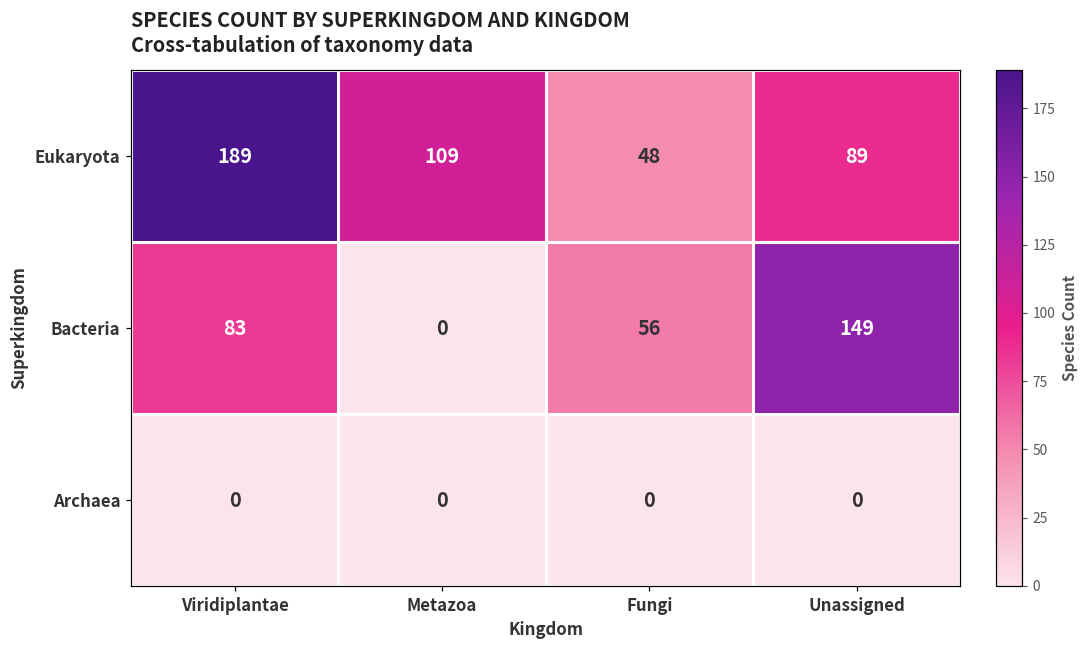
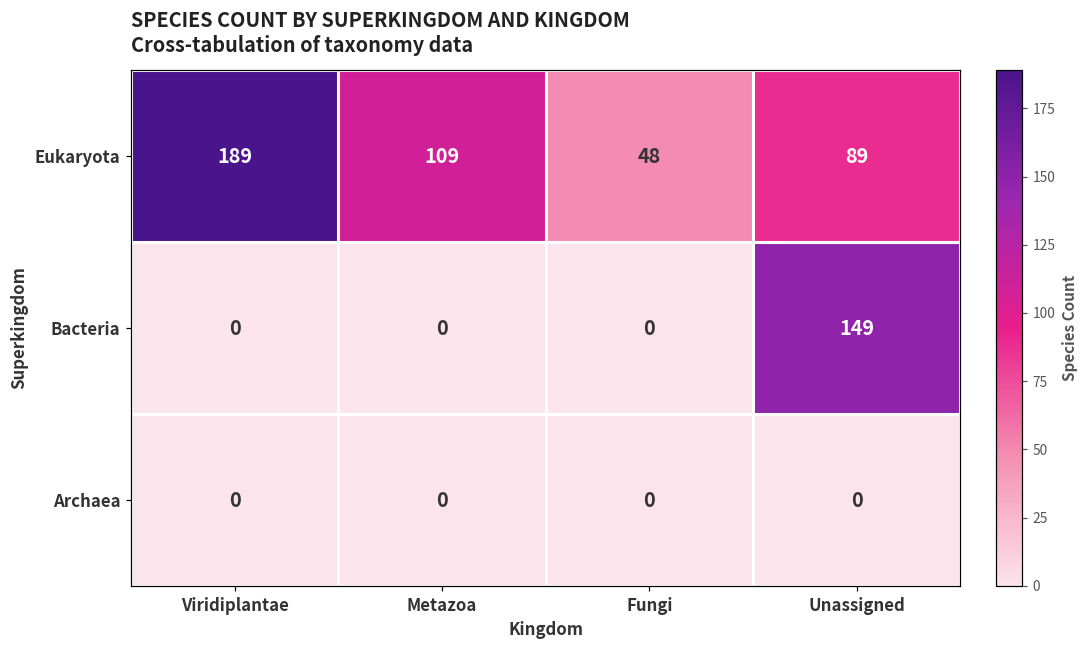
Bacteria, Viridiplantae: 83 -> 0
Bacteria, Fungi: 56 -> 0
